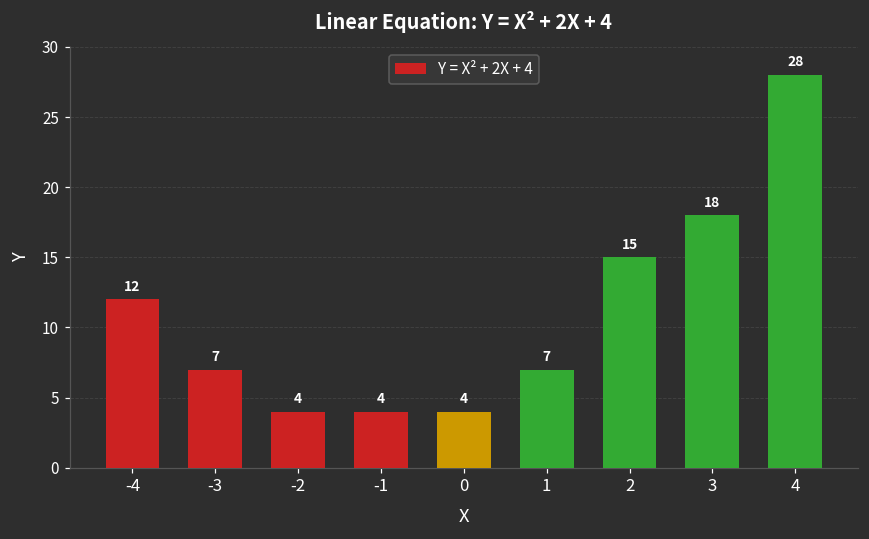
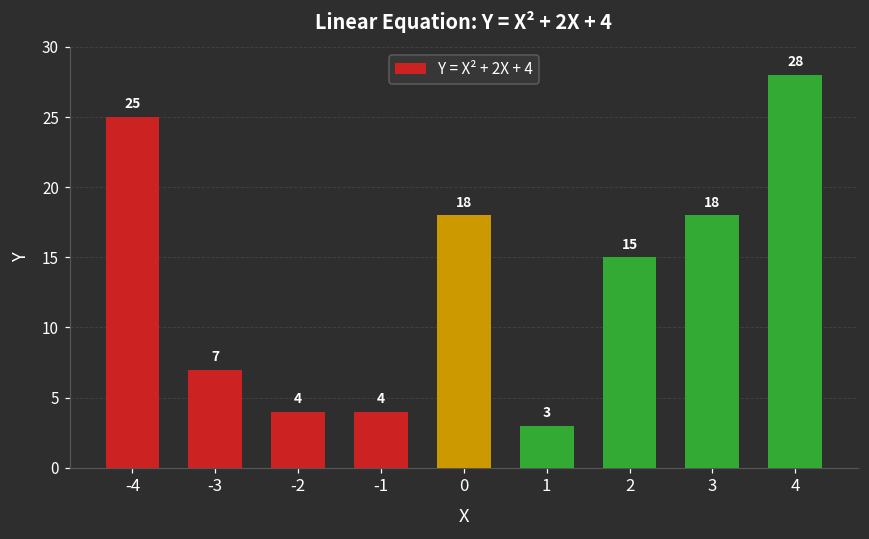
-4: 12 -> 25
0: 4 -> 18
1: 7 -> 3
